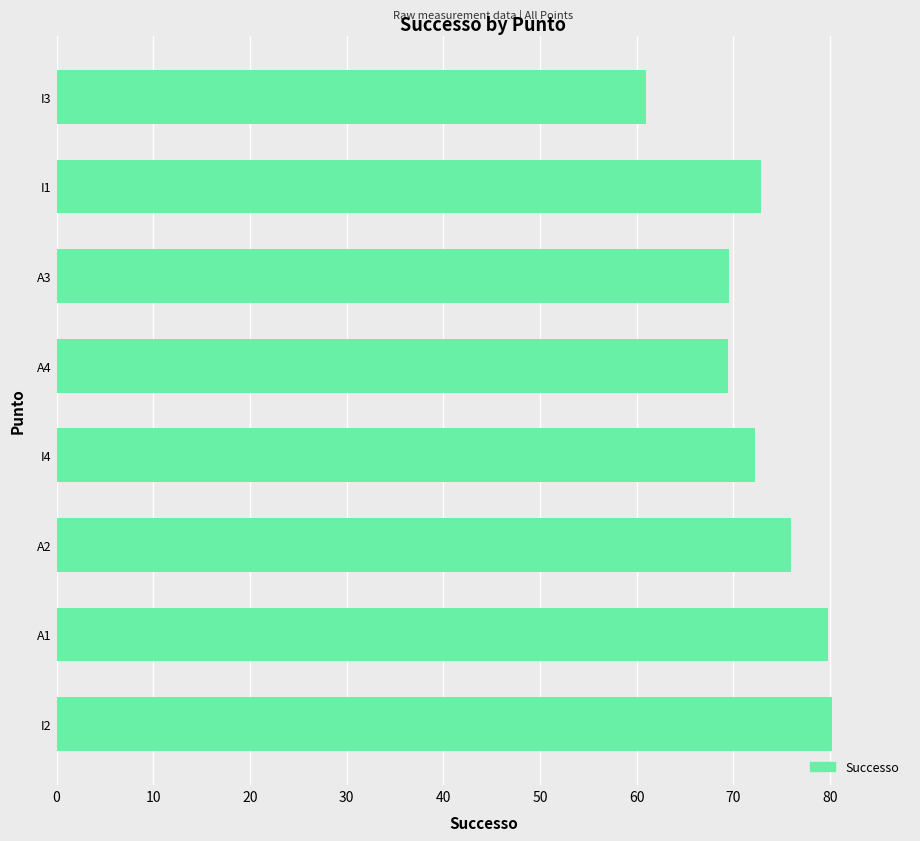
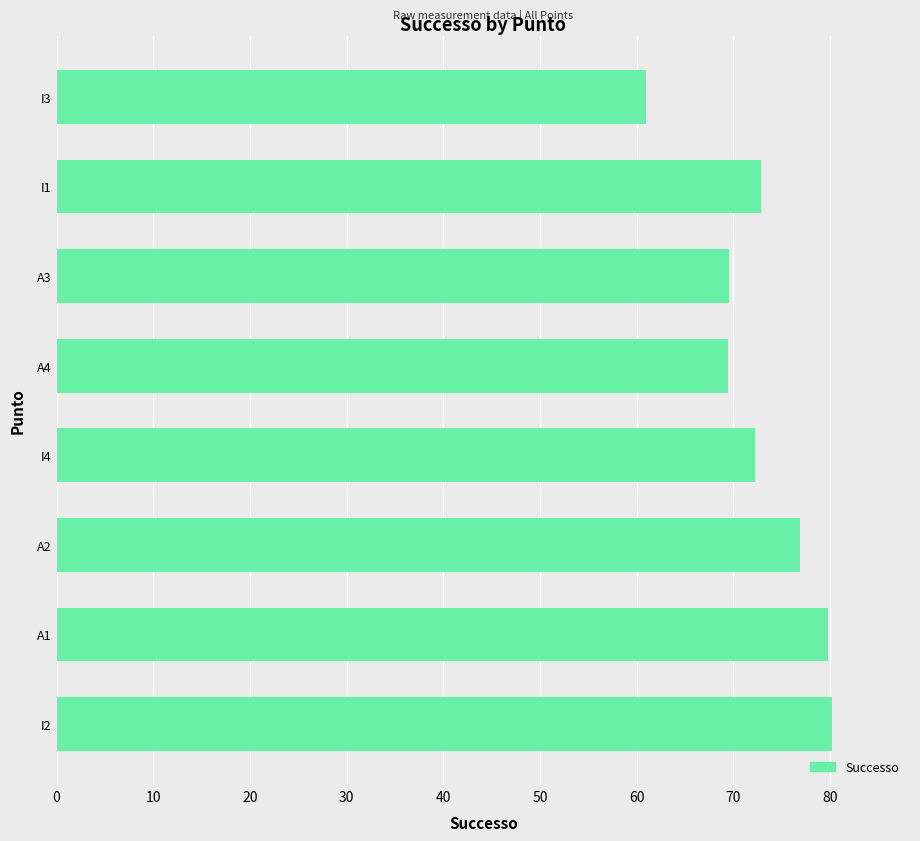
A2: 76 -> 77
